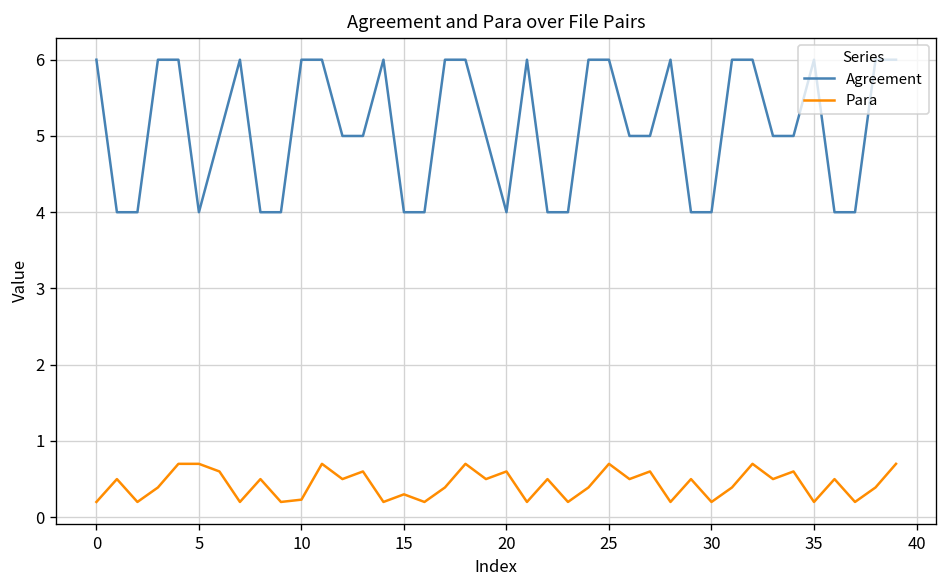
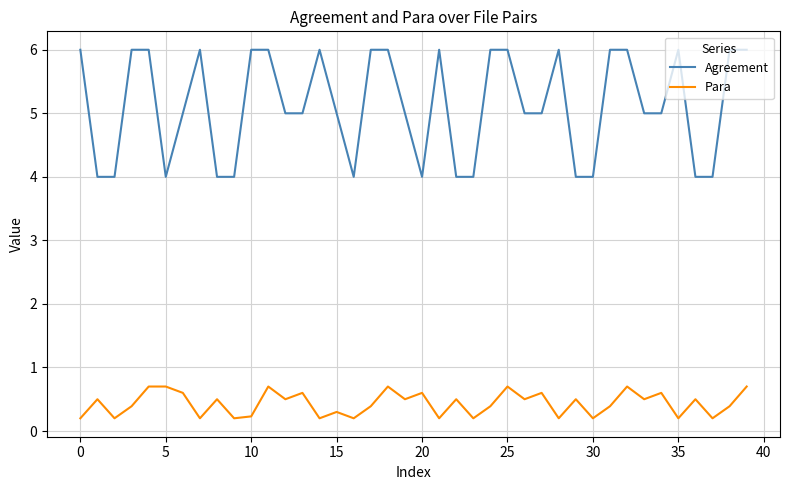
Agreement, 15: 4 -> 5
